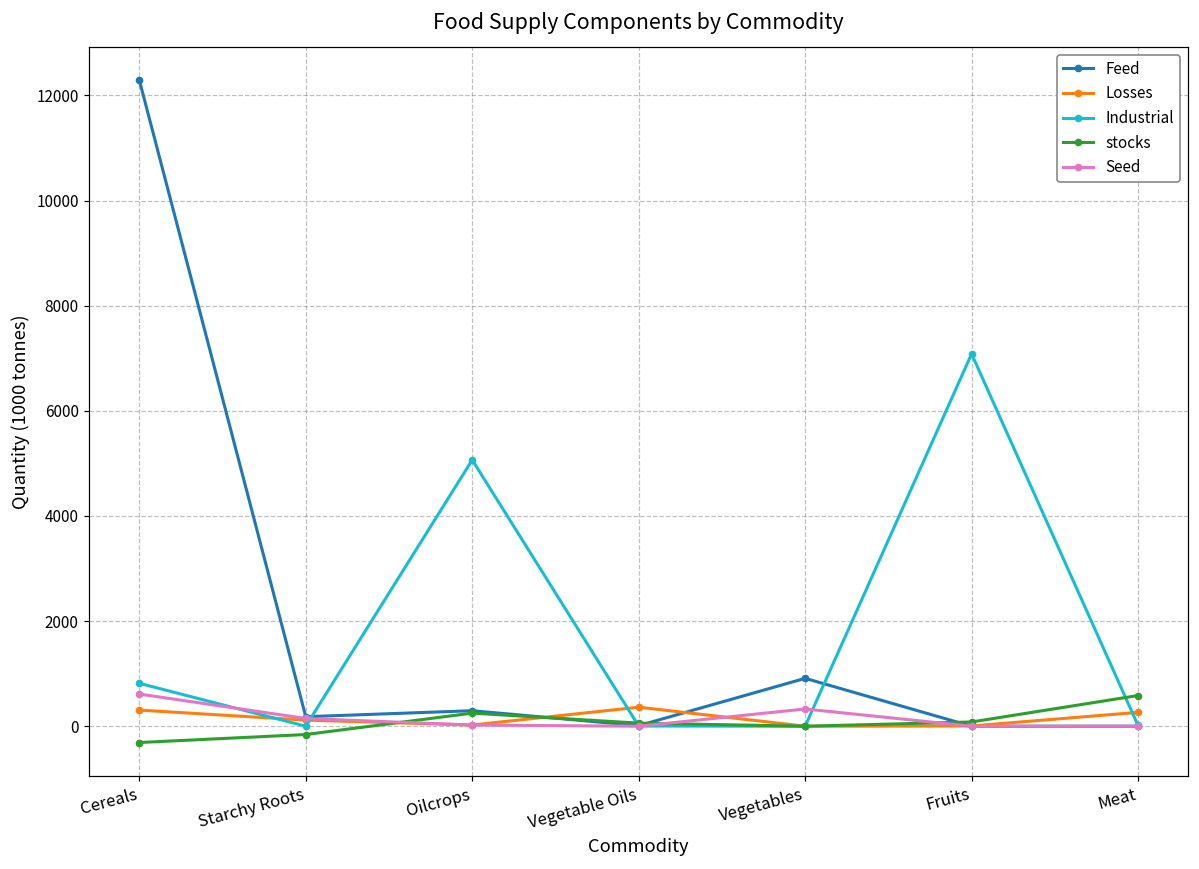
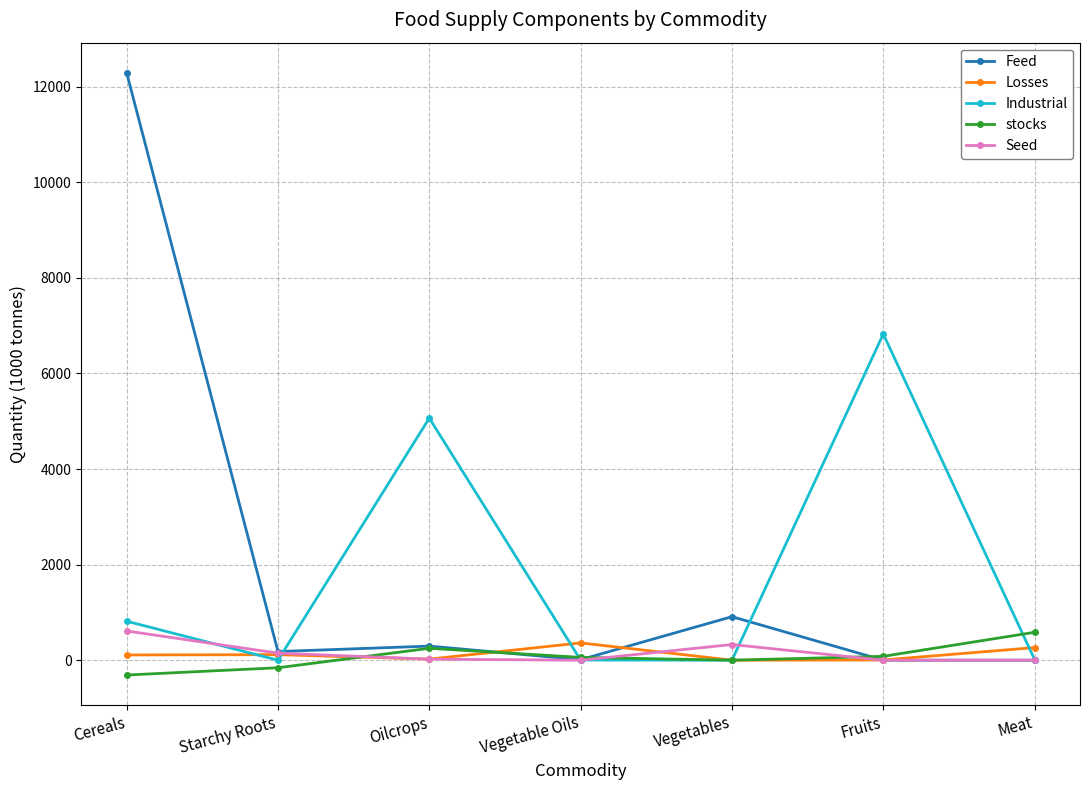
Losses, Cereals: 300 -> 100
Industrial, Fruits: 7100 -> 6800
